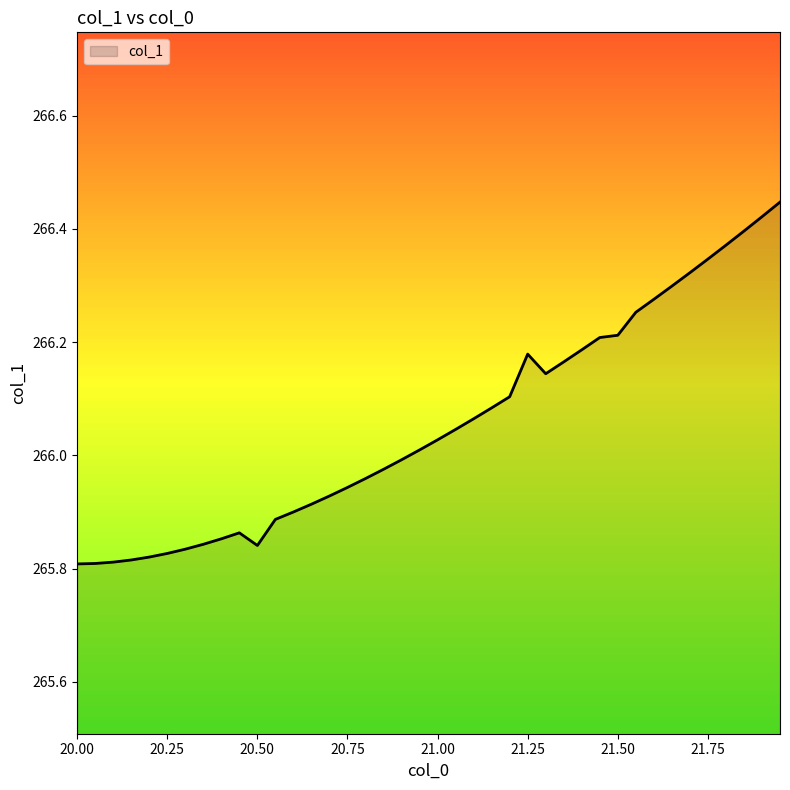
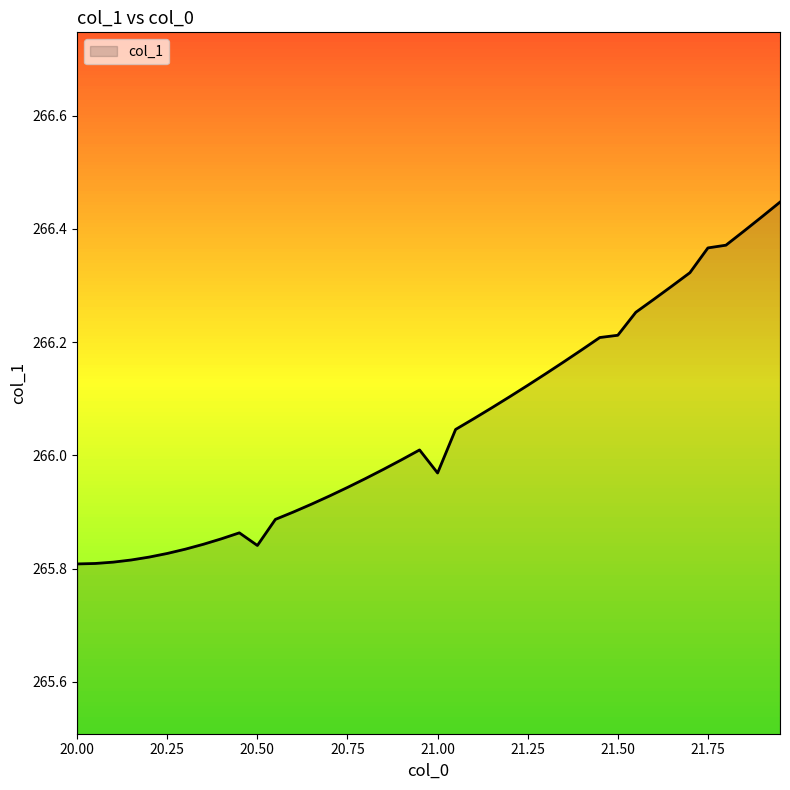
21.00: 266.03 -> 265.97
21.25: 266.18 -> 266.12
21.75: 266.35 -> 266.37
